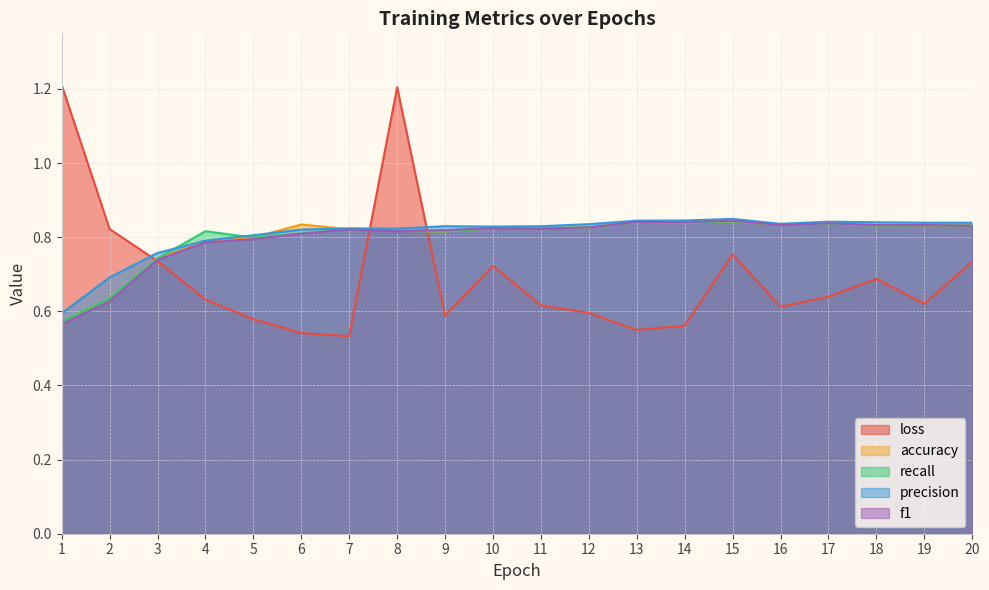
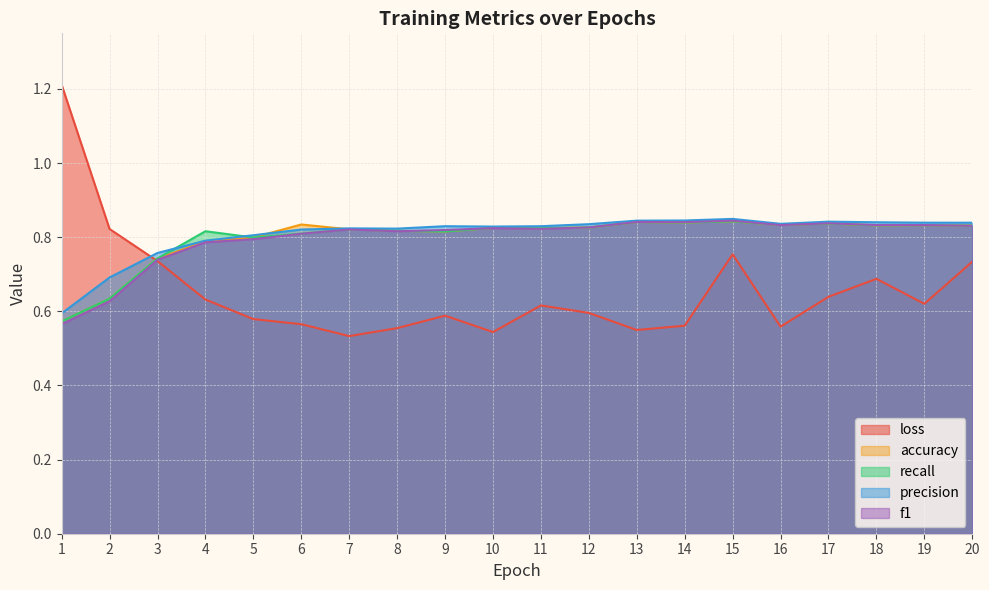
loss, 6: 0.54 -> 0.57
loss, 8: 1.20 -> 0.55
loss, 10: 0.72 -> 0.54
loss, 16: 0.61 -> 0.56
